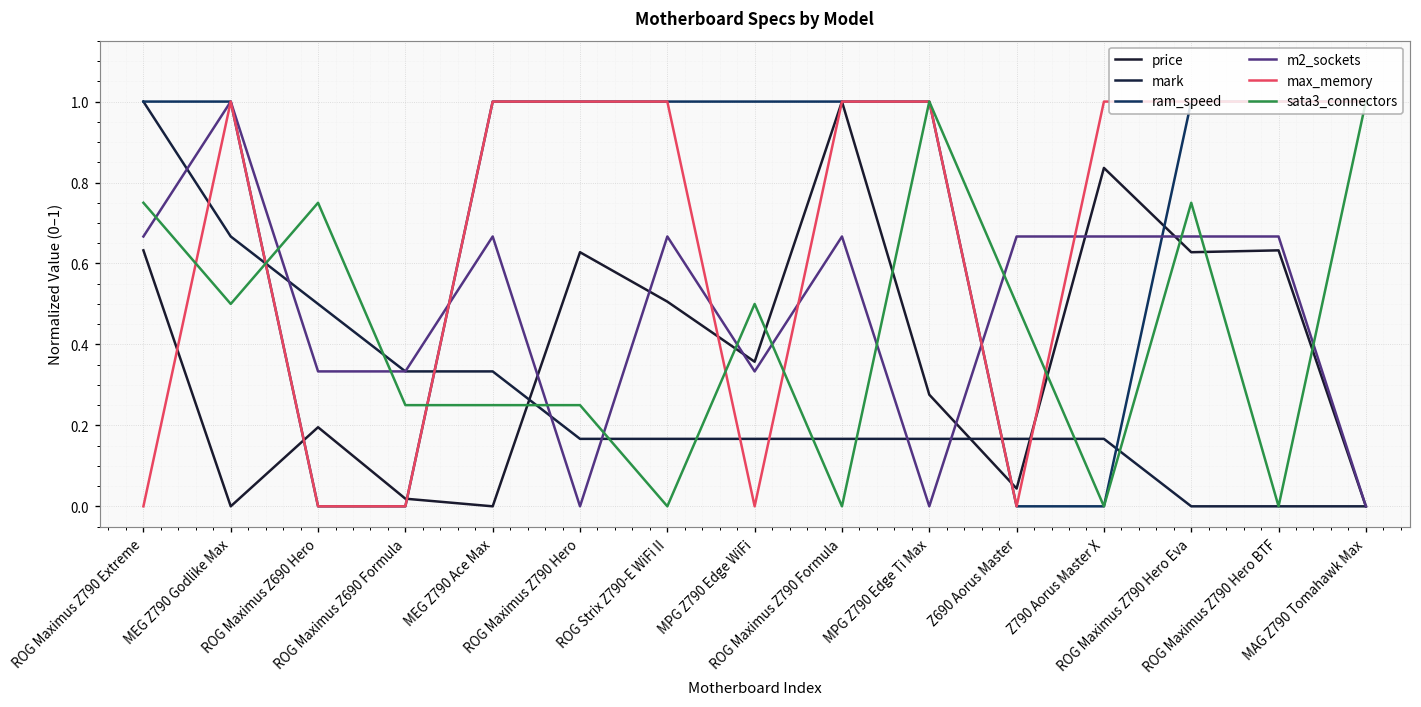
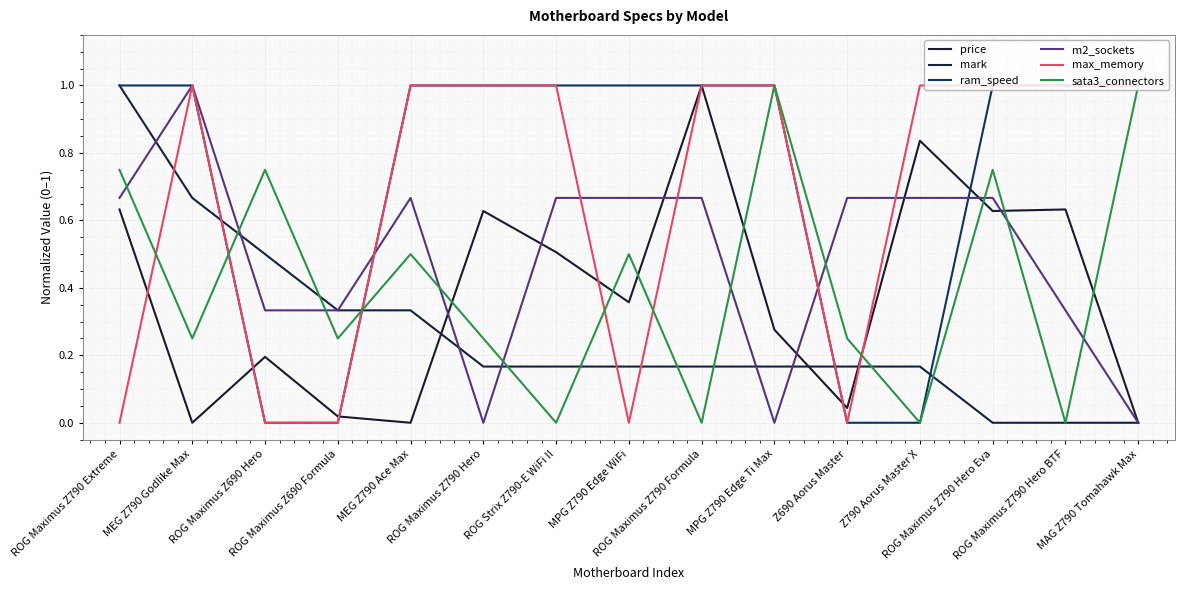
sata3_connectors, MEG Z790 Godlike Max: 0.50 -> 0.25
sata3_connectors, MEG Z790 Ace Max: 0.25 -> 0.50
m2_sockets, MPG Z790 Edge WiFi: 0.33 -> 0.67
sata3_connectors, Z690 Aorus Master: 0.50 -> 0.25
m2_sockets, ROG Maximus Z790 Hero BTF: 0.67 -> 0.33
